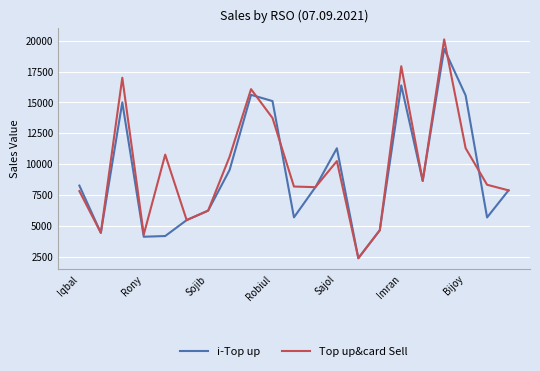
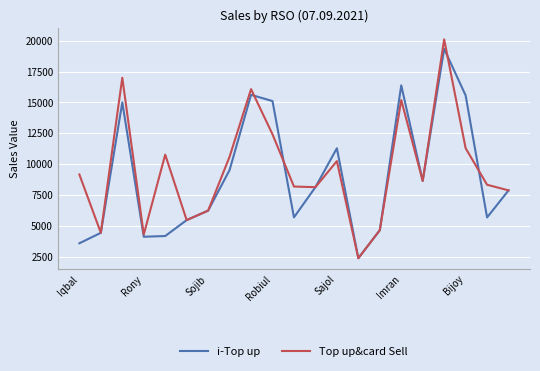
i-Top up, Iqbal: 8300 -> 3600
Top up&card Sell, Iqbal: 7800 -> 9200
Top up&card Sell, Robiul: 13700 -> 12400
Top up&card Sell, Imran: 17900 -> 15200
